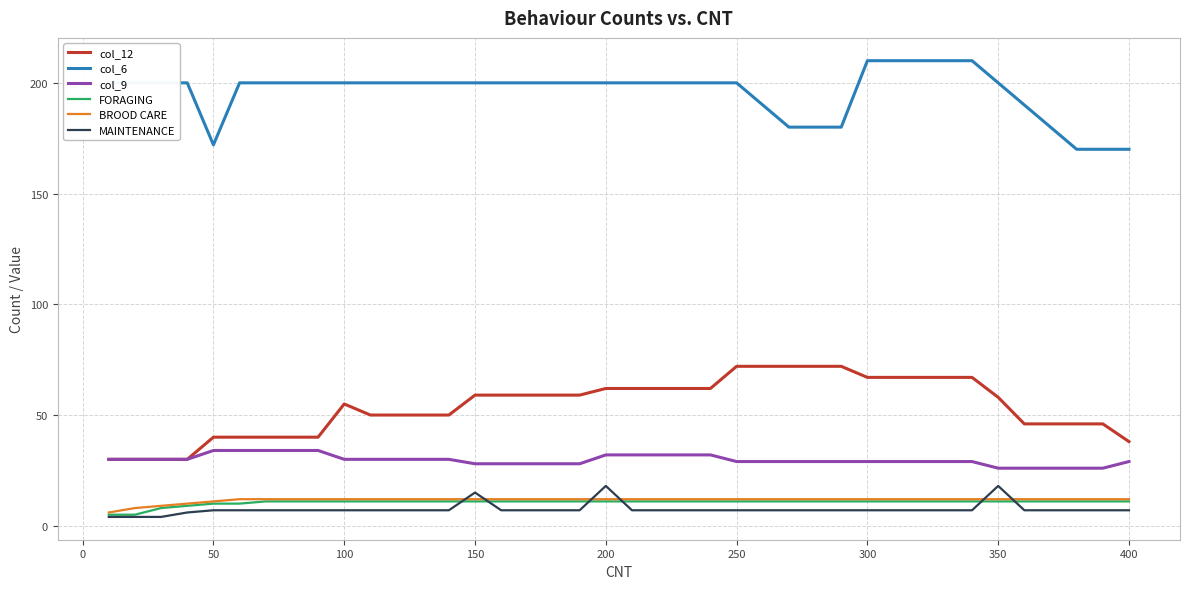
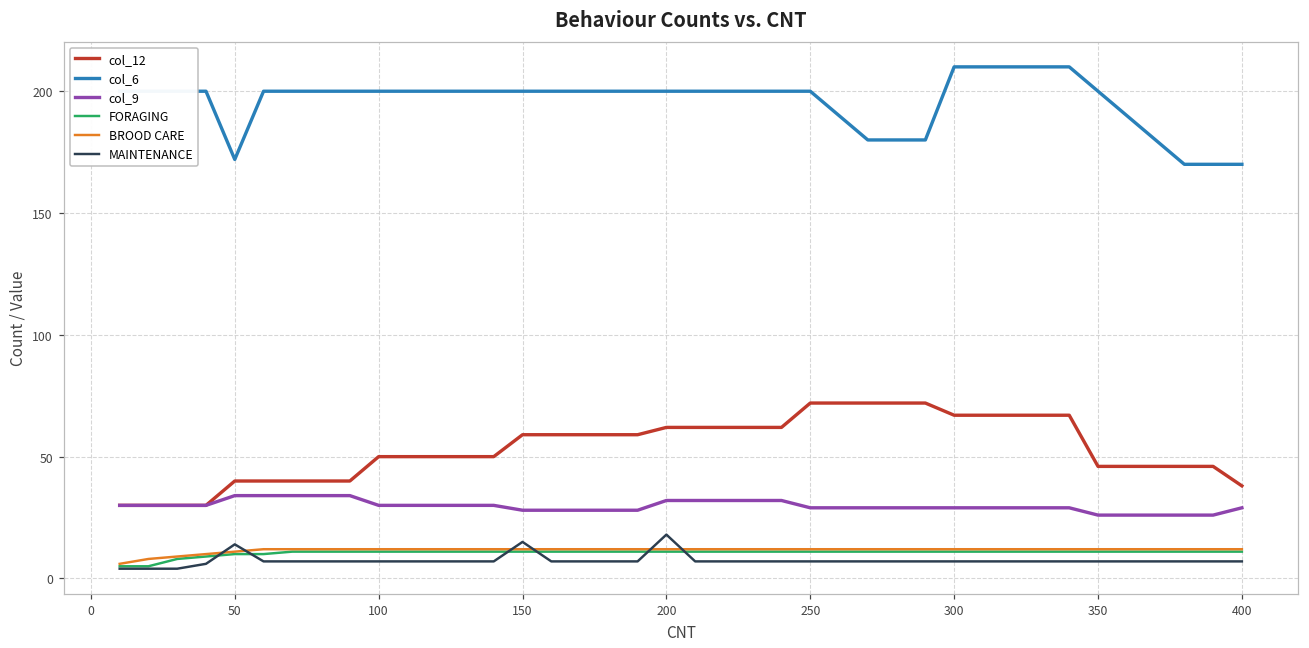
MAINTENANCE, 50: 7 -> 14
col_12, 100: 55 -> 50
col_12, 350: 58 -> 46
MAINTENANCE, 350: 18 -> 7
